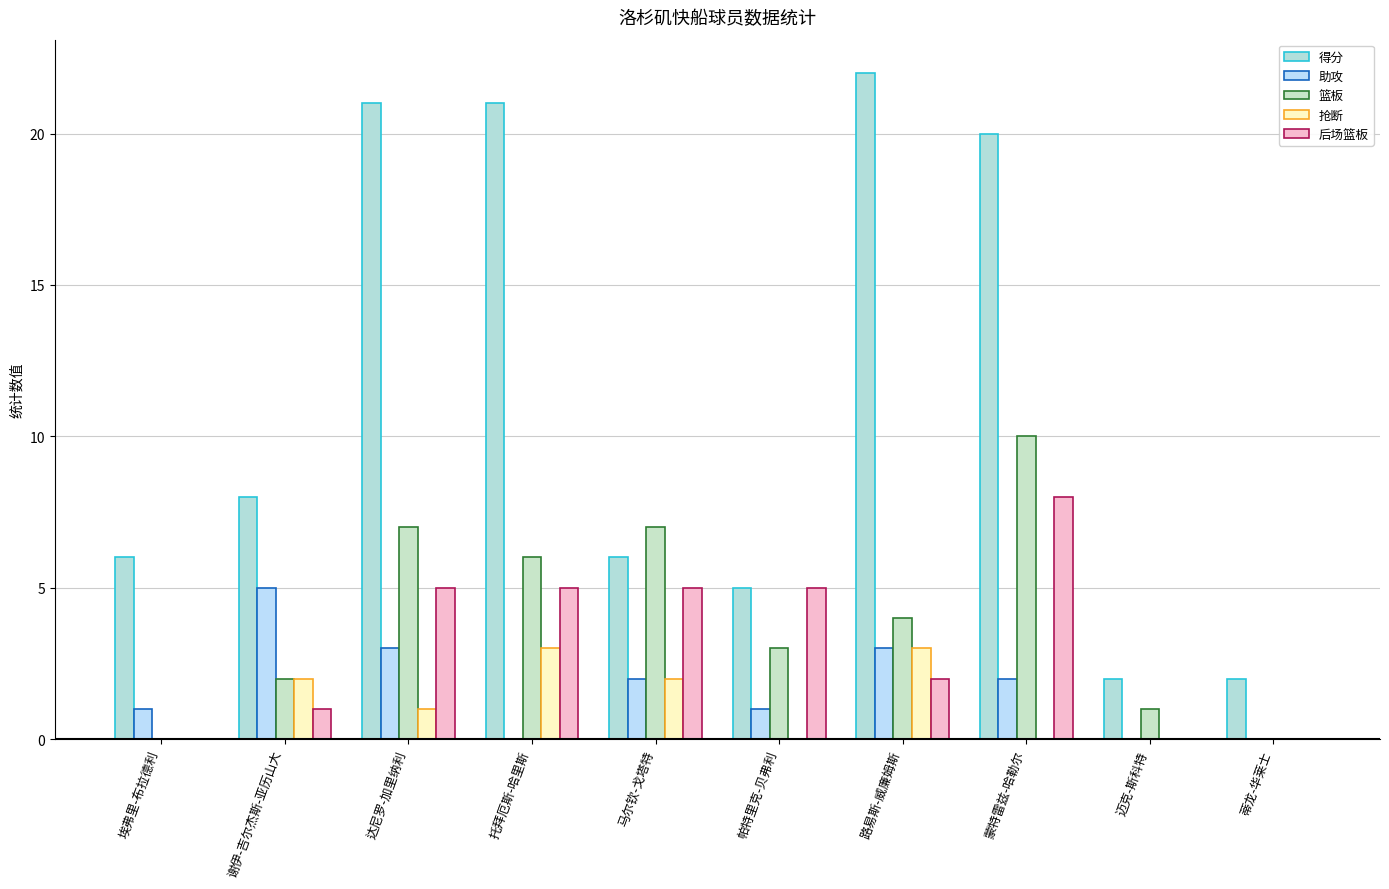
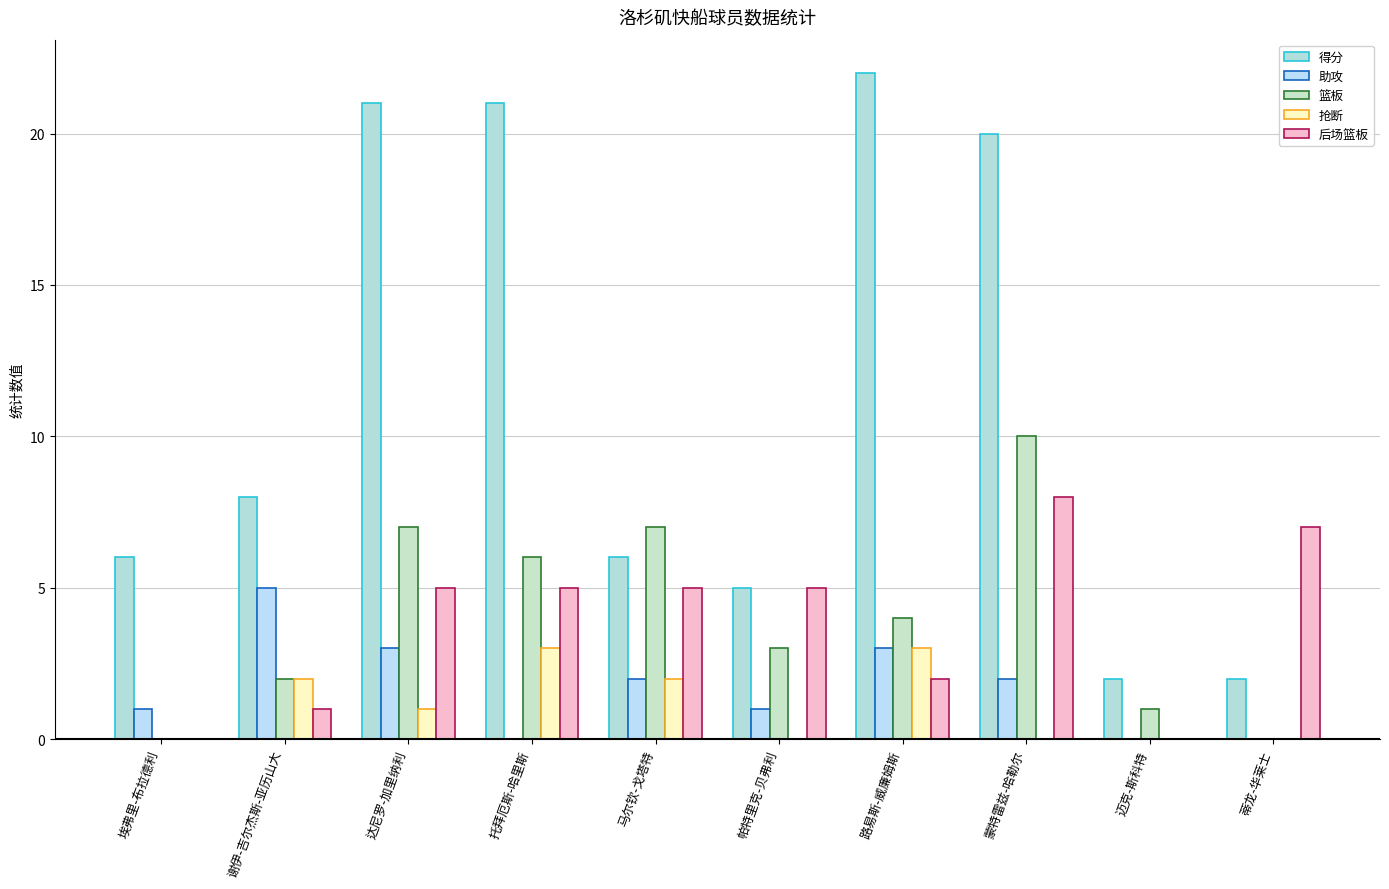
后场篮板, 蒂龙-华莱士: 0 -> 7
